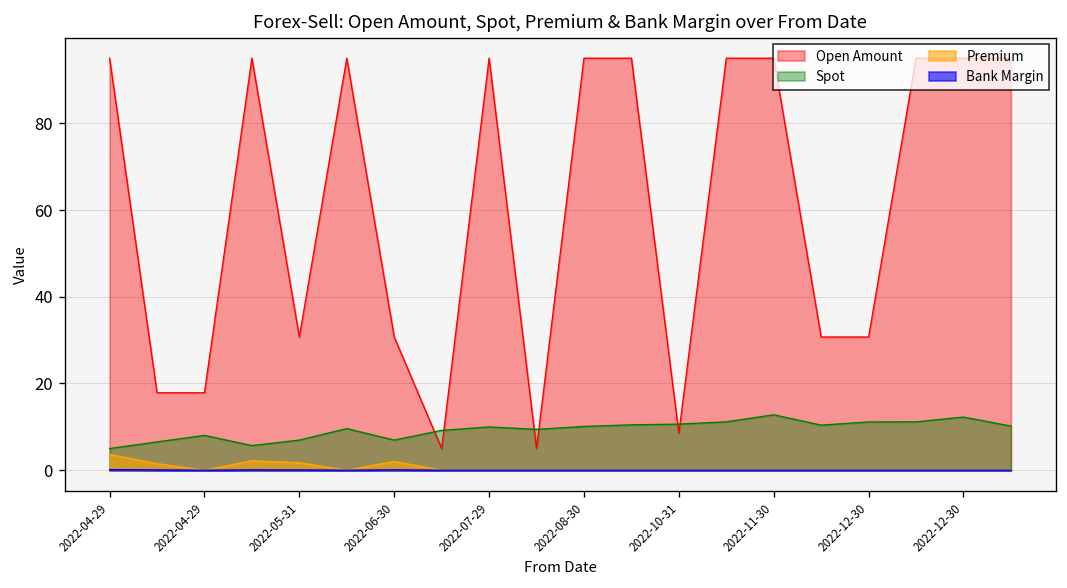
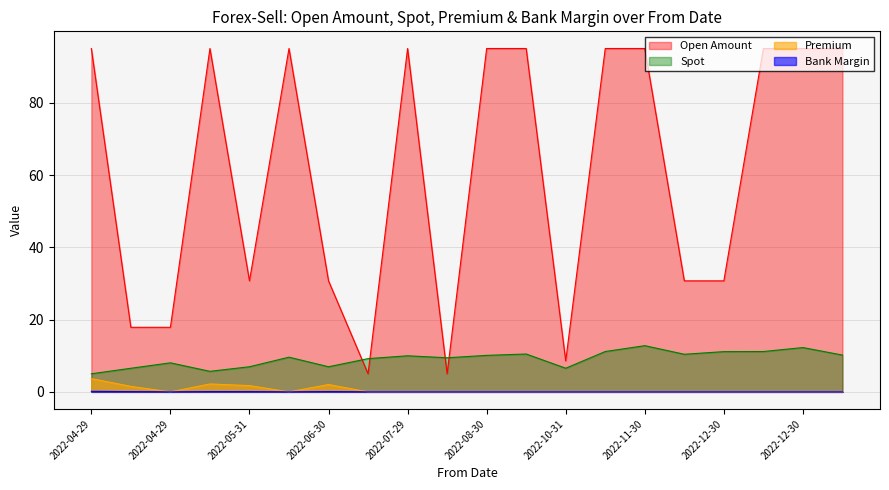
Spot, 2022-10-31: 11 -> 7
